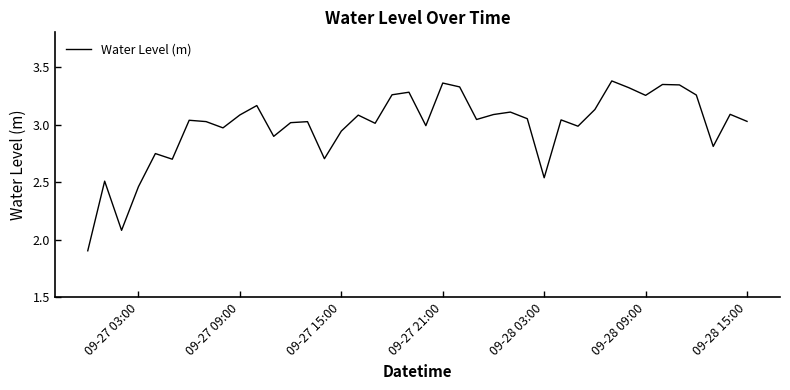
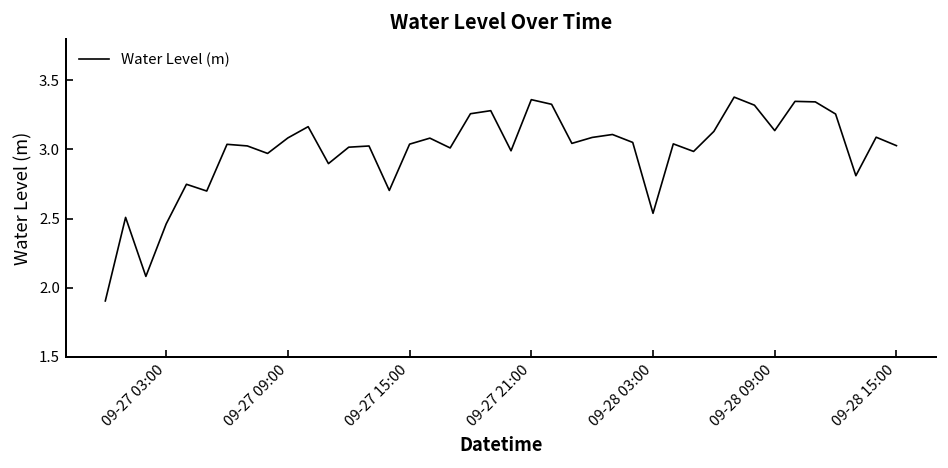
09-27 15:00: 2.94 -> 3.04
09-28 09:00: 3.25 -> 3.14
